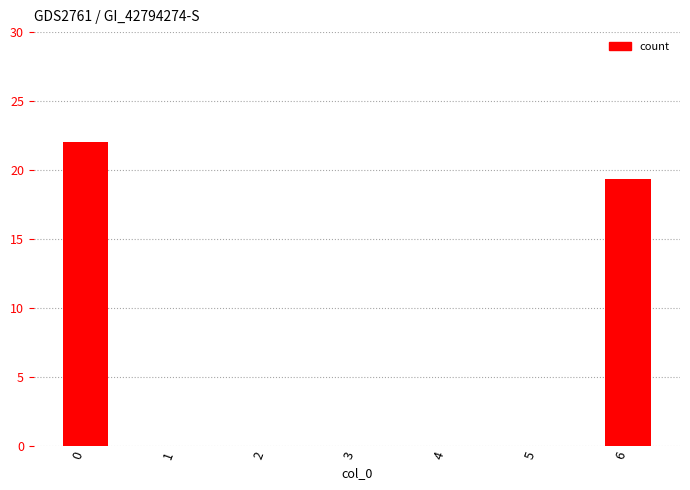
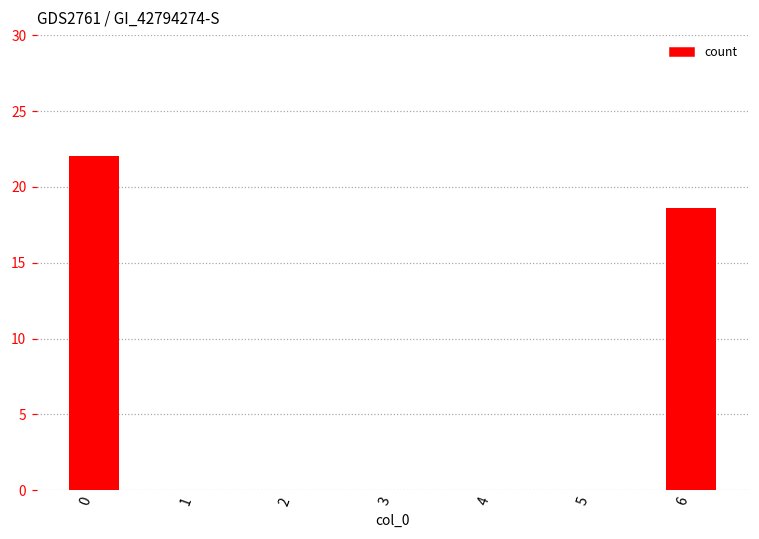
6: 19.3 -> 18.6
